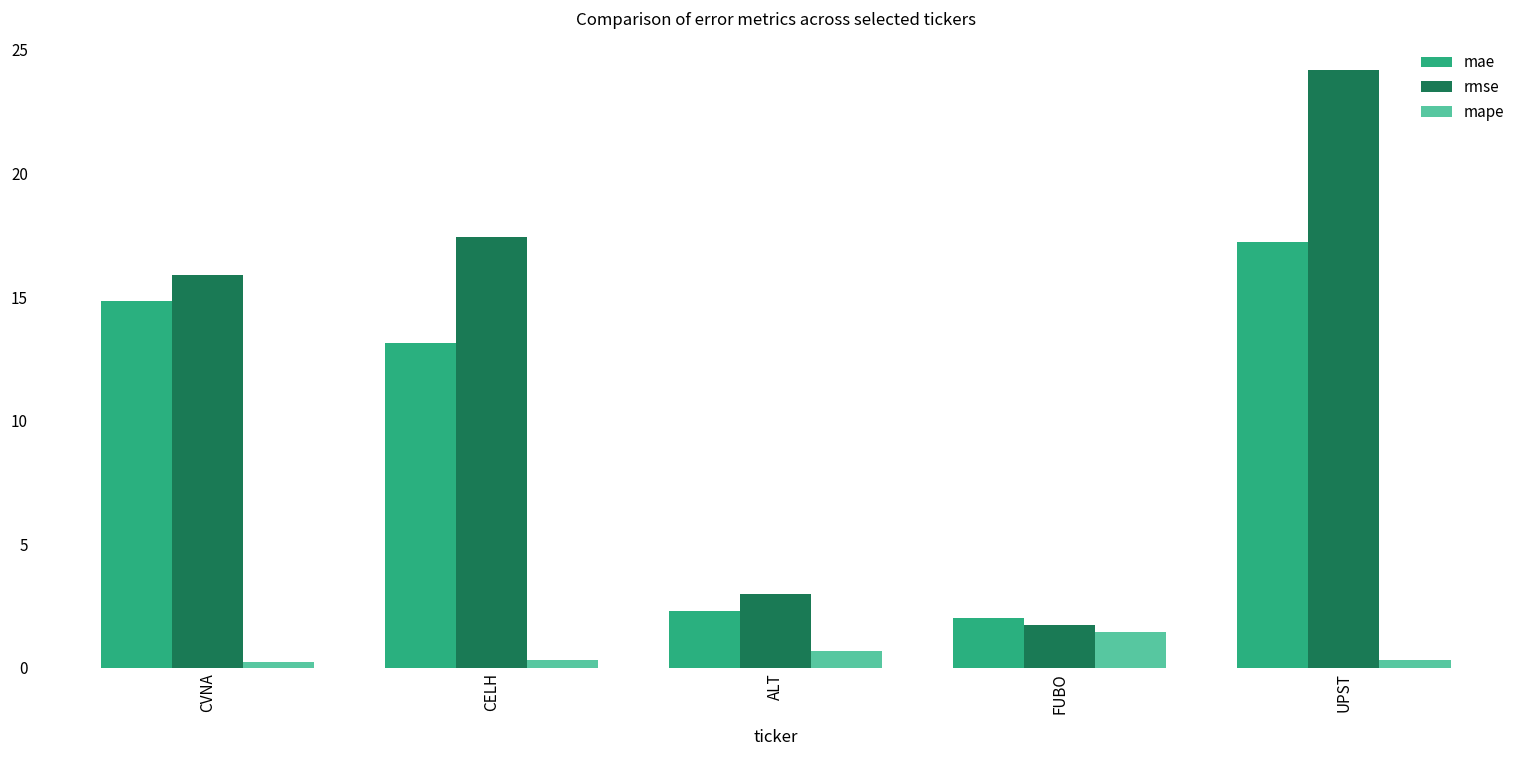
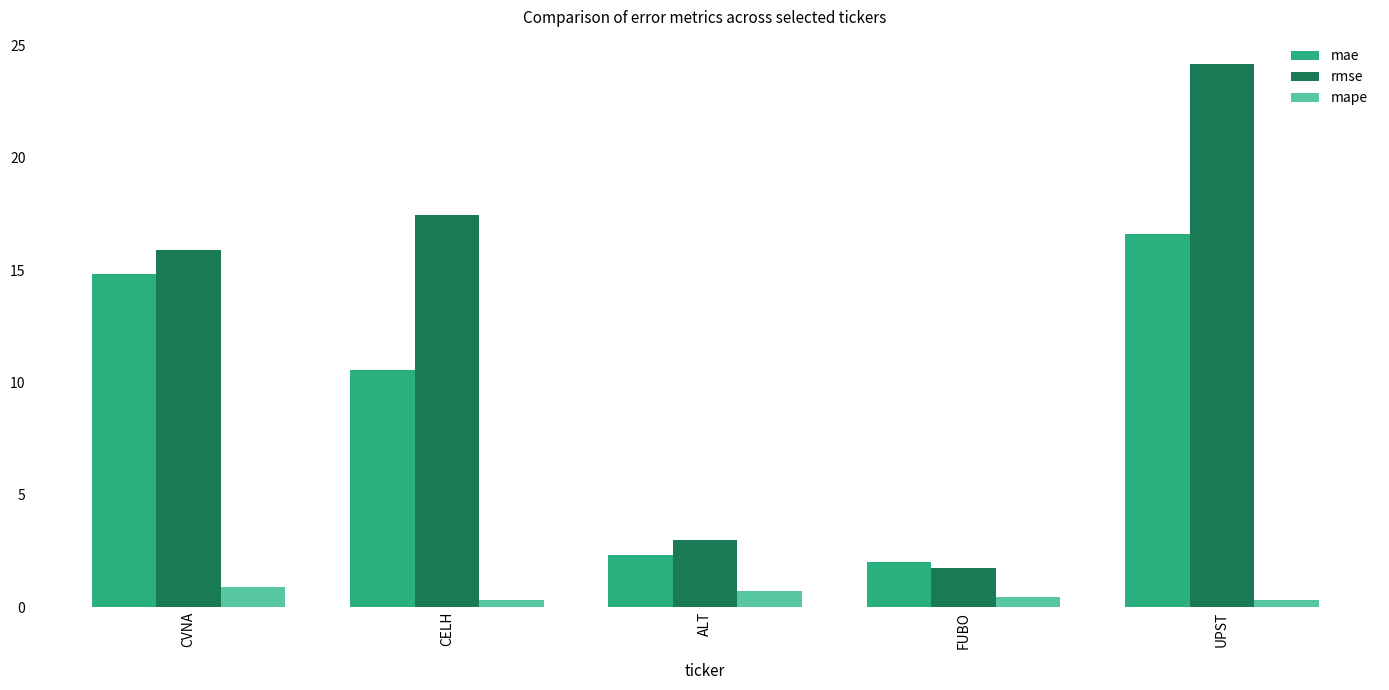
mape, CVNA: 0.2 -> 0.9
mae, CELH: 13.1 -> 10.5
mape, FUBO: 1.5 -> 0.4
mae, UPST: 17.2 -> 16.6
